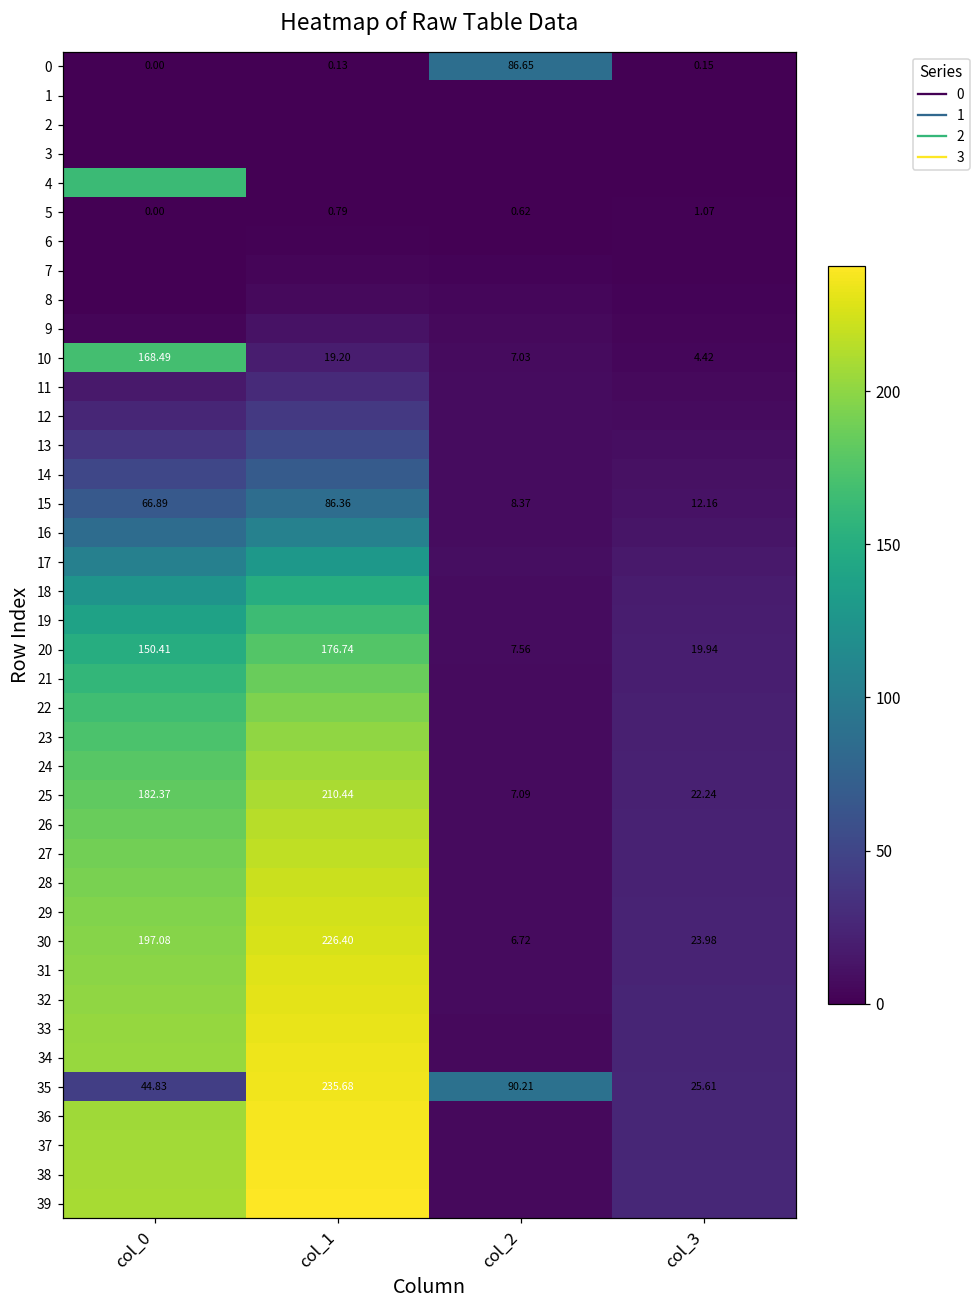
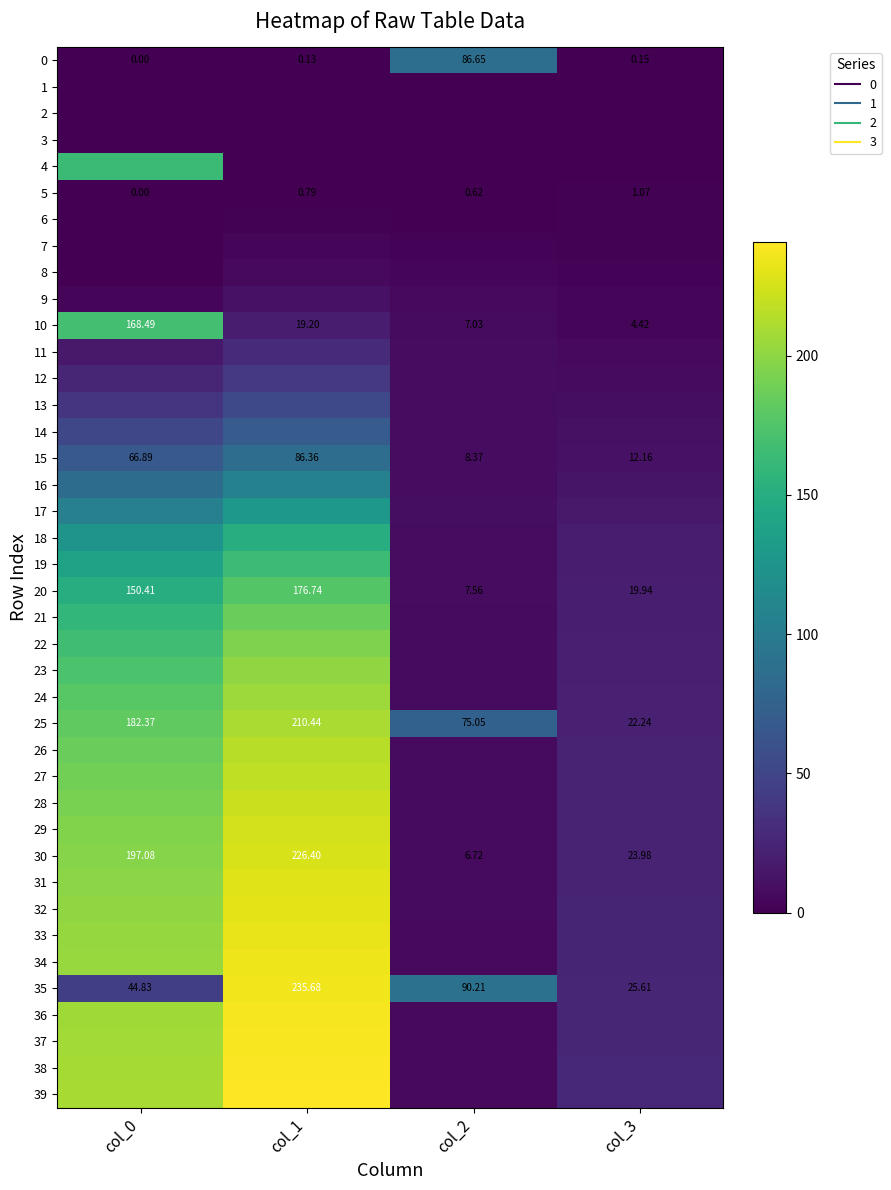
25, col_2: 7.09 -> 75.05
